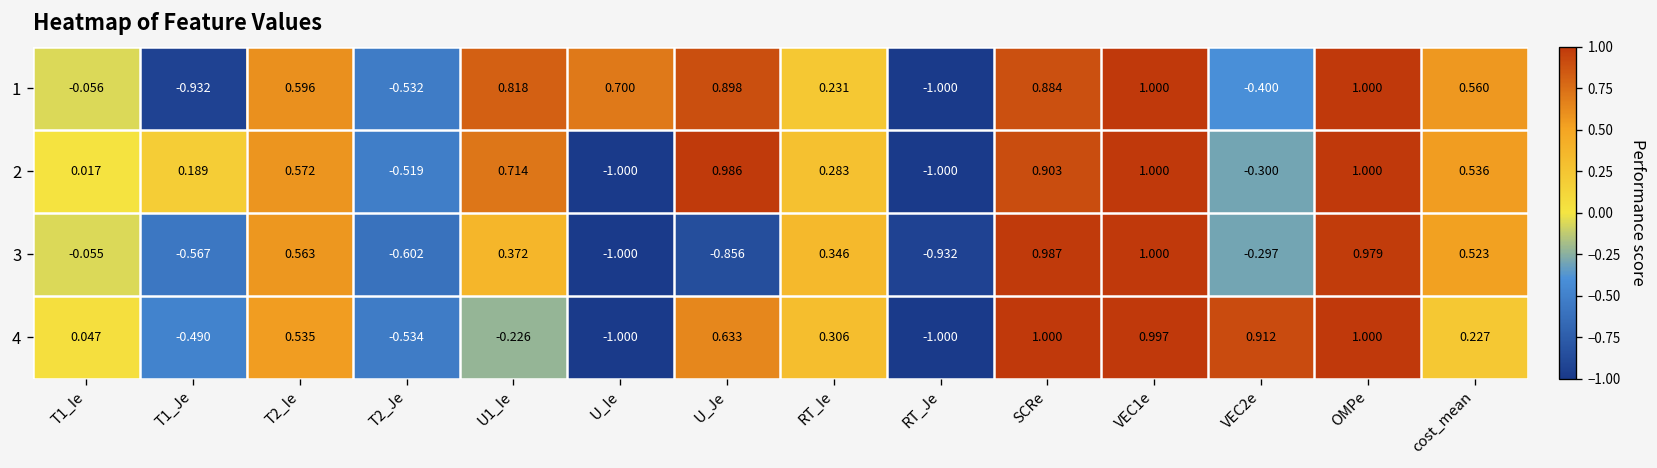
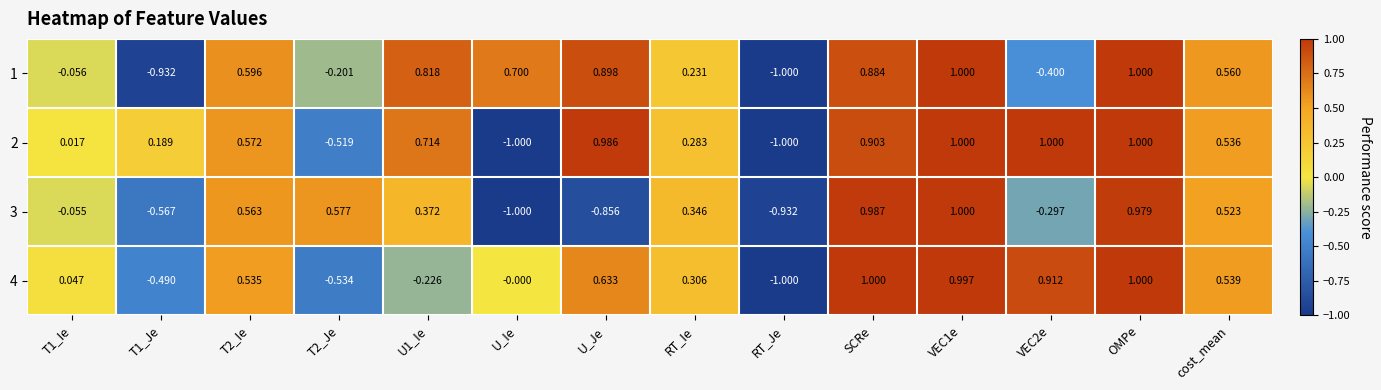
1, T2_Je: -0.532 -> -0.201
2, VEC2e: -0.300 -> 1.000
3, T2_Je: -0.602 -> 0.577
4, U_Ie: -1.000 -> -0.000
4, cost_mean: 0.227 -> 0.539
